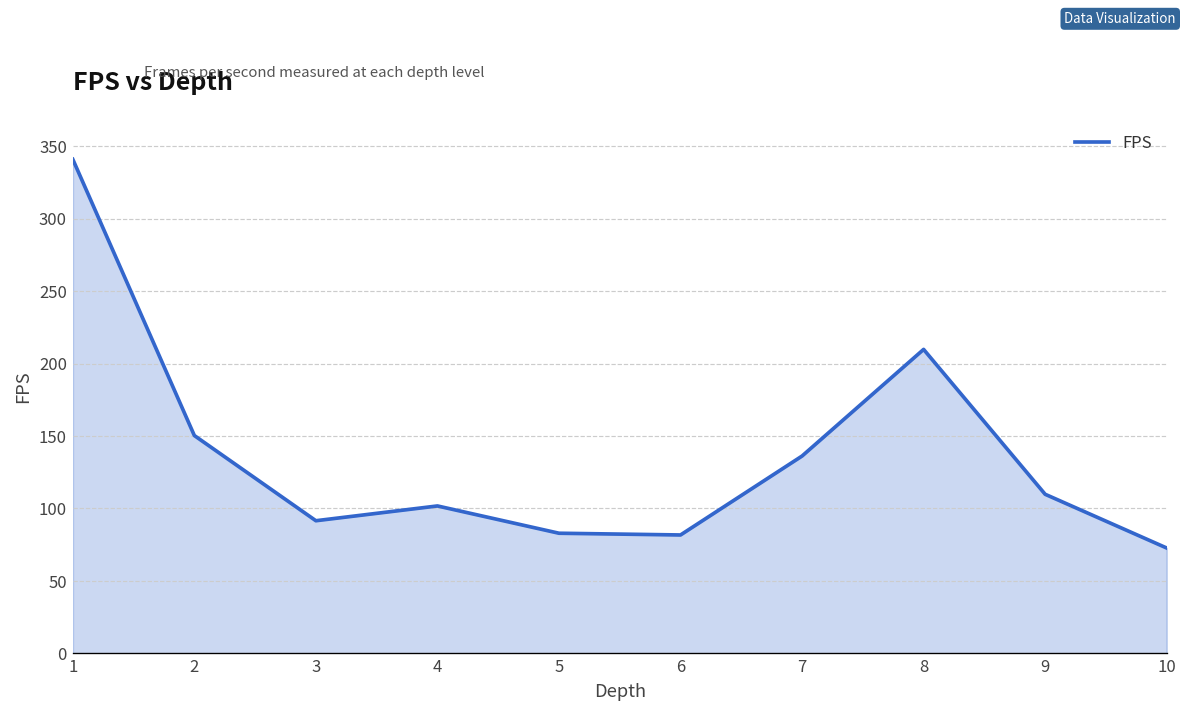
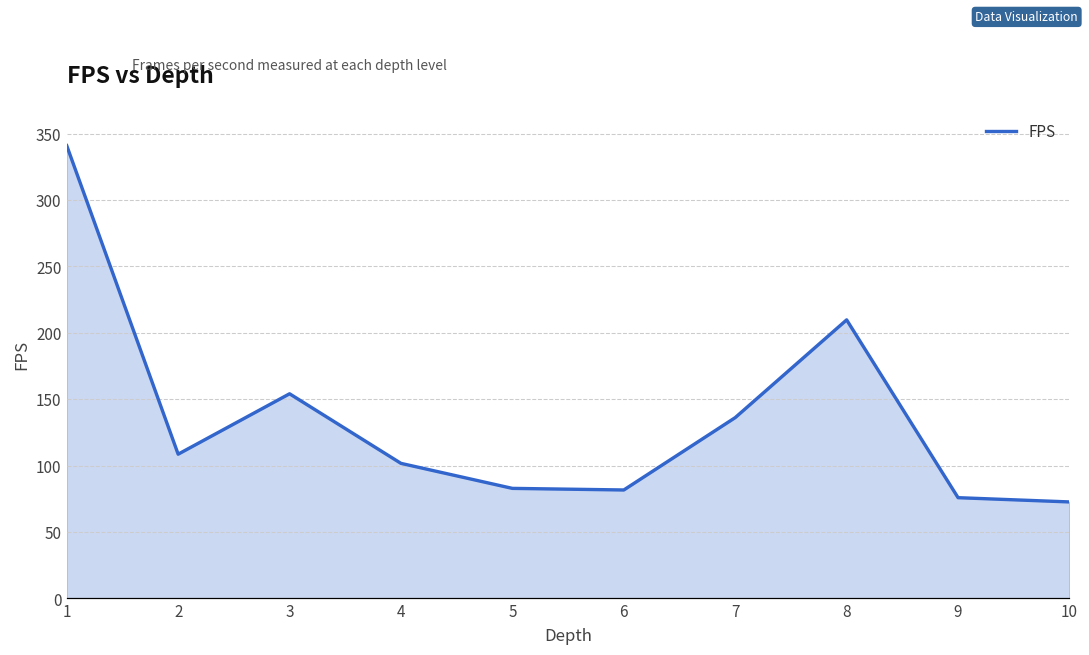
2: 150 -> 109
3: 92 -> 154
9: 110 -> 76
